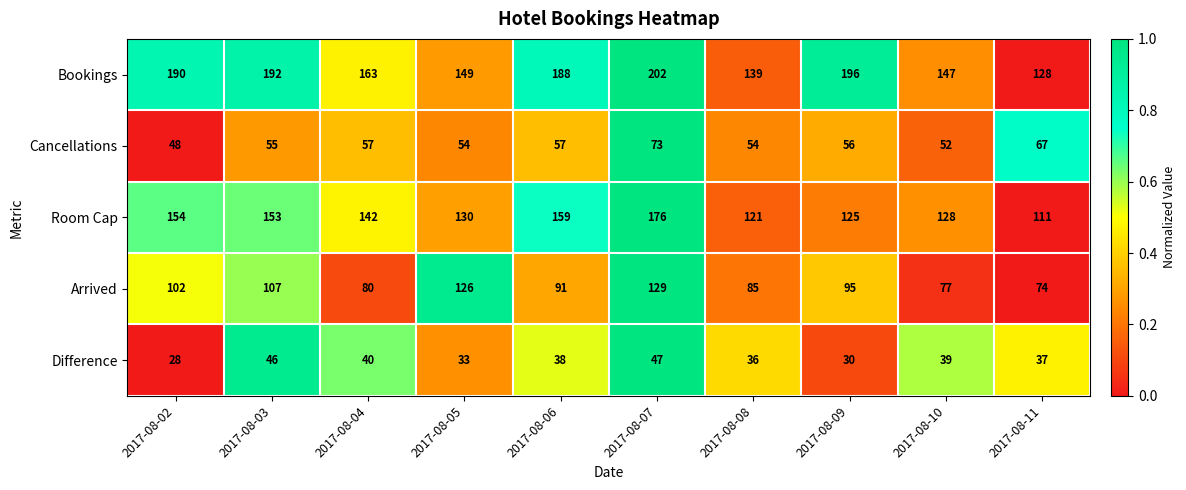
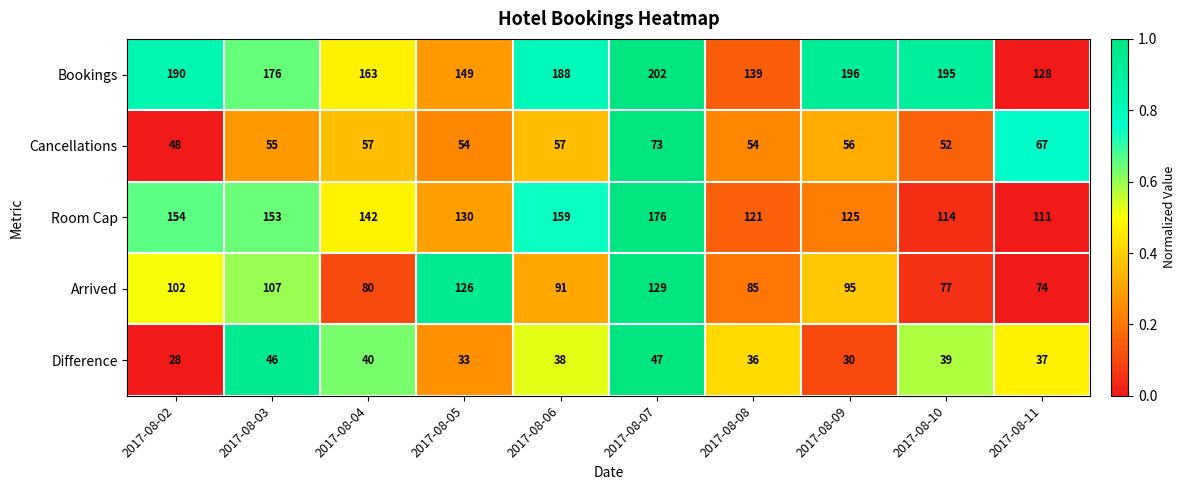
Bookings, 2017-08-03: 192 -> 176
Bookings, 2017-08-10: 147 -> 195
Room Cap, 2017-08-10: 128 -> 114
